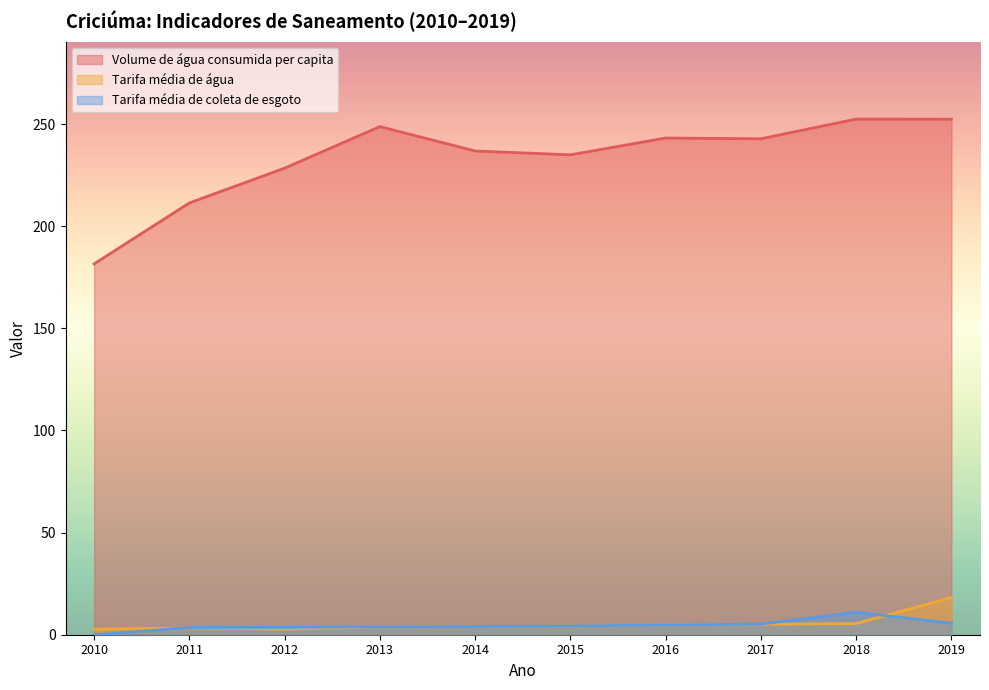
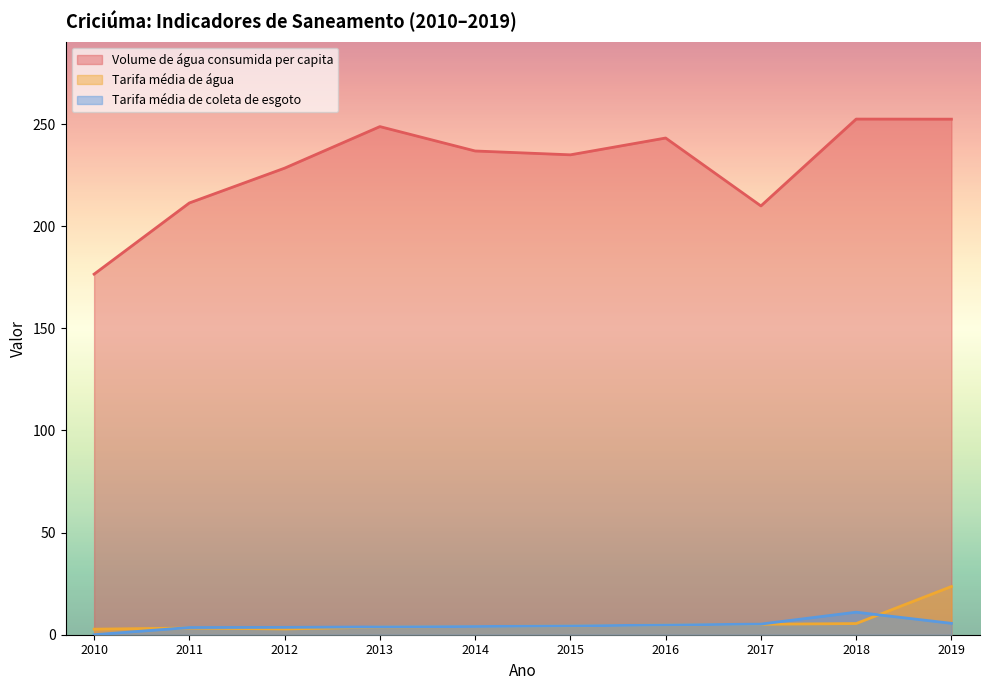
Volume de água consumida per capita, 2010: 182 -> 177
Volume de água consumida per capita, 2017: 243 -> 210
Tarifa média de água, 2019: 18 -> 24
